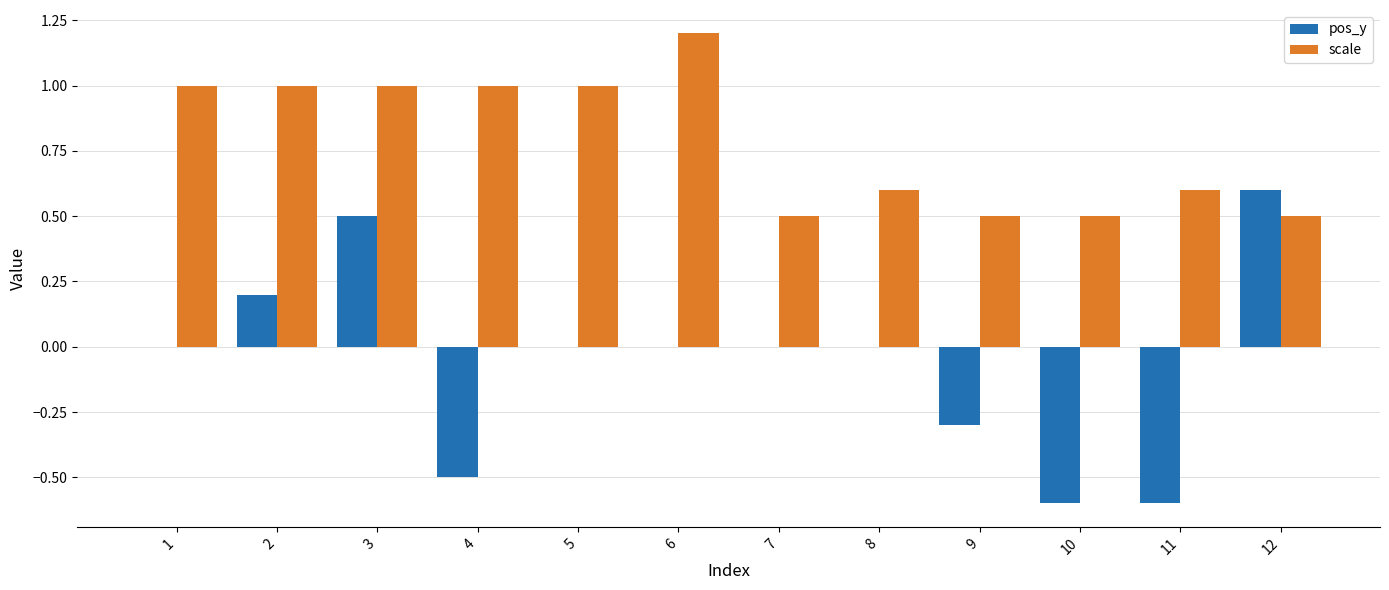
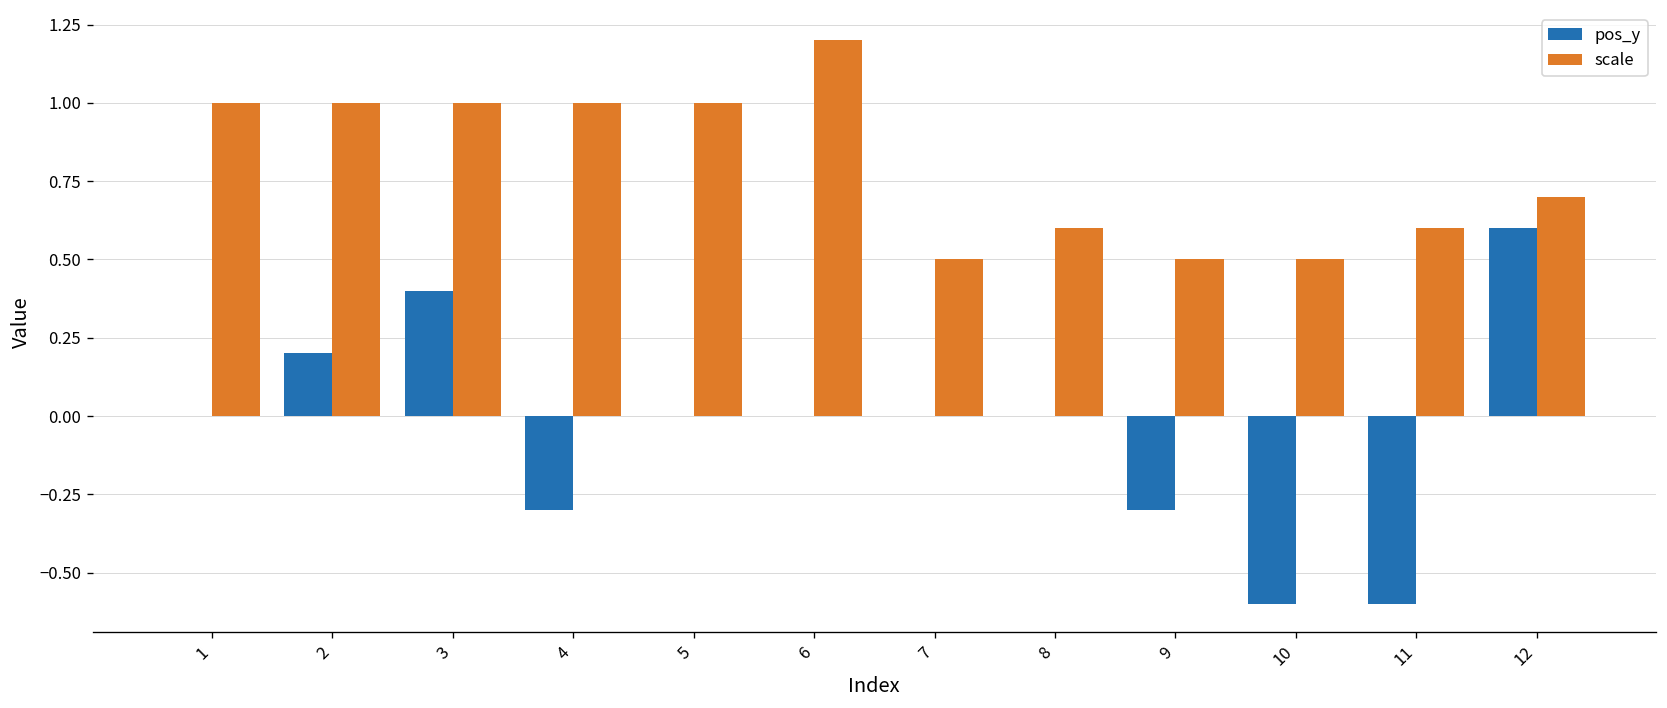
pos_y, 3: 0.5 -> 0.4
pos_y, 4: -0.5 -> -0.3
scale, 12: 0.5 -> 0.7
